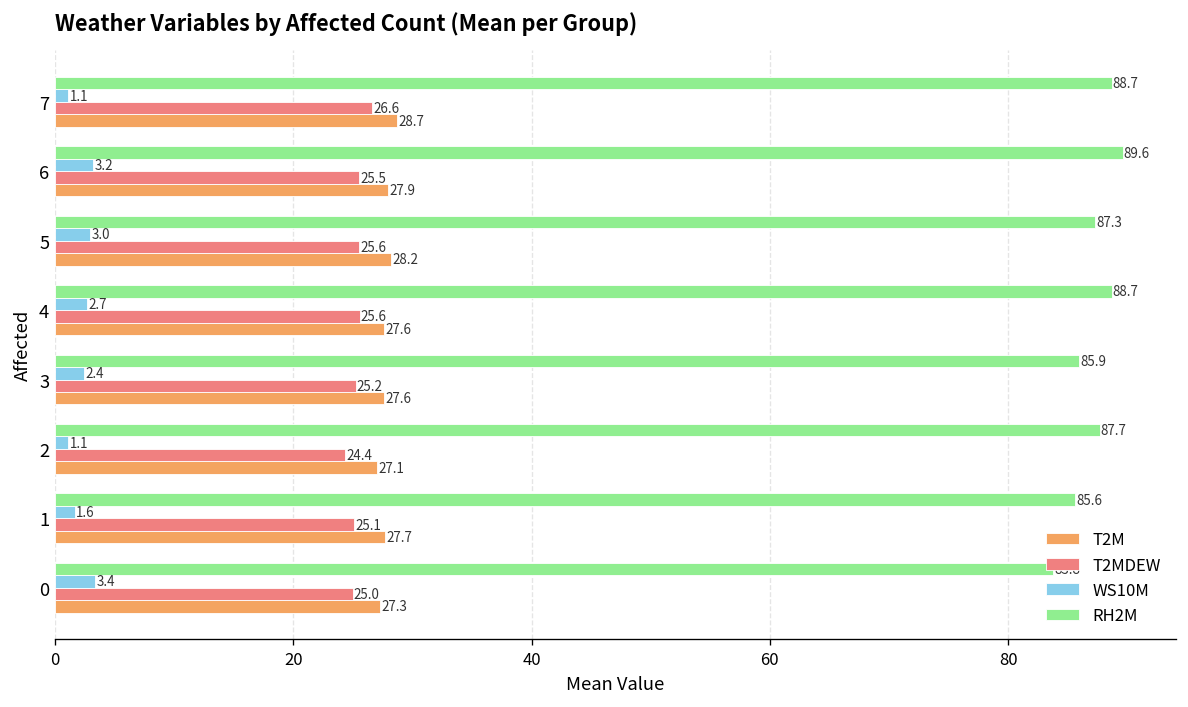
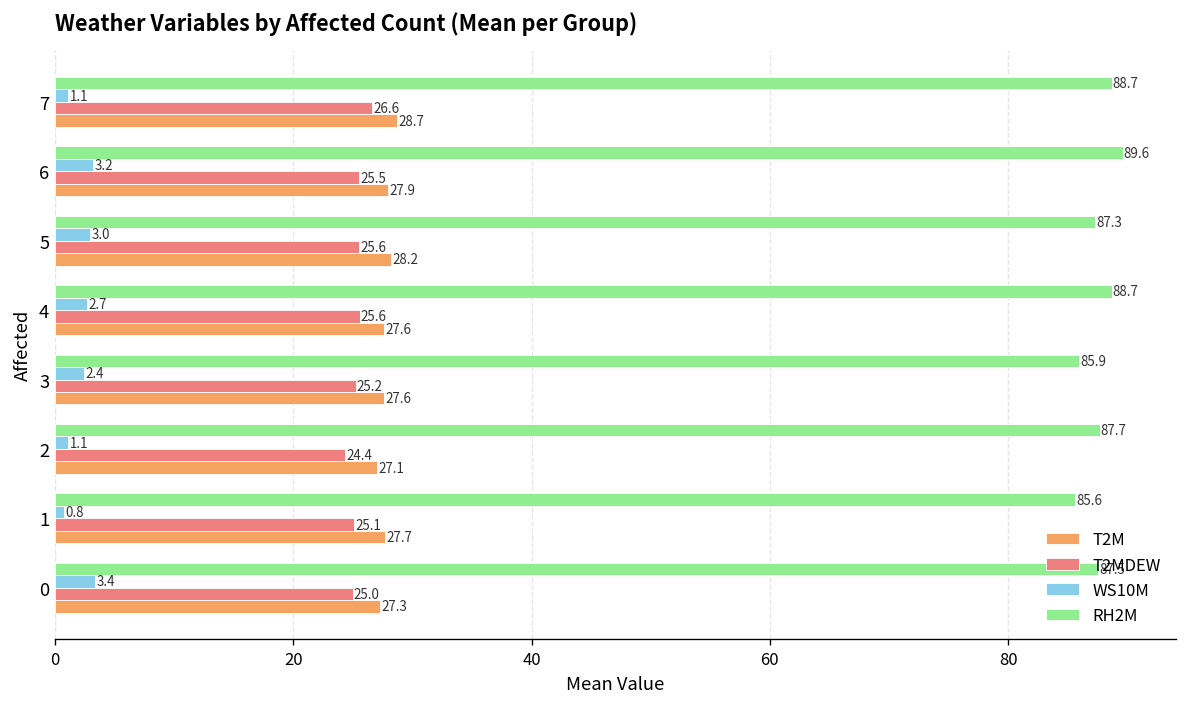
WS10M, 1: 1.6 -> 0.8
RH2M, 0: 83.8 -> 87.5
